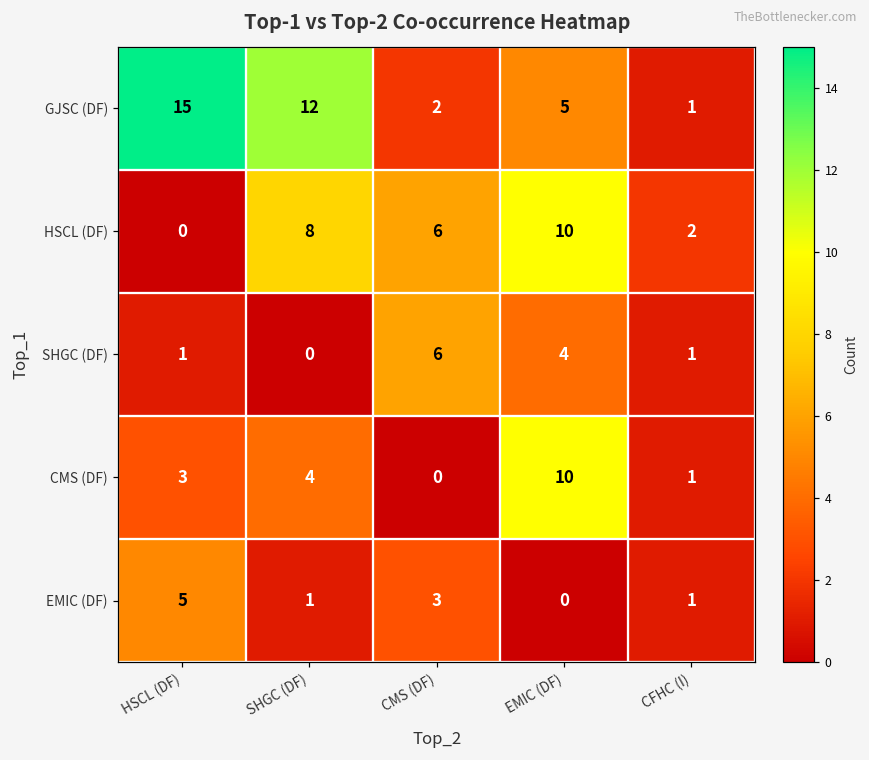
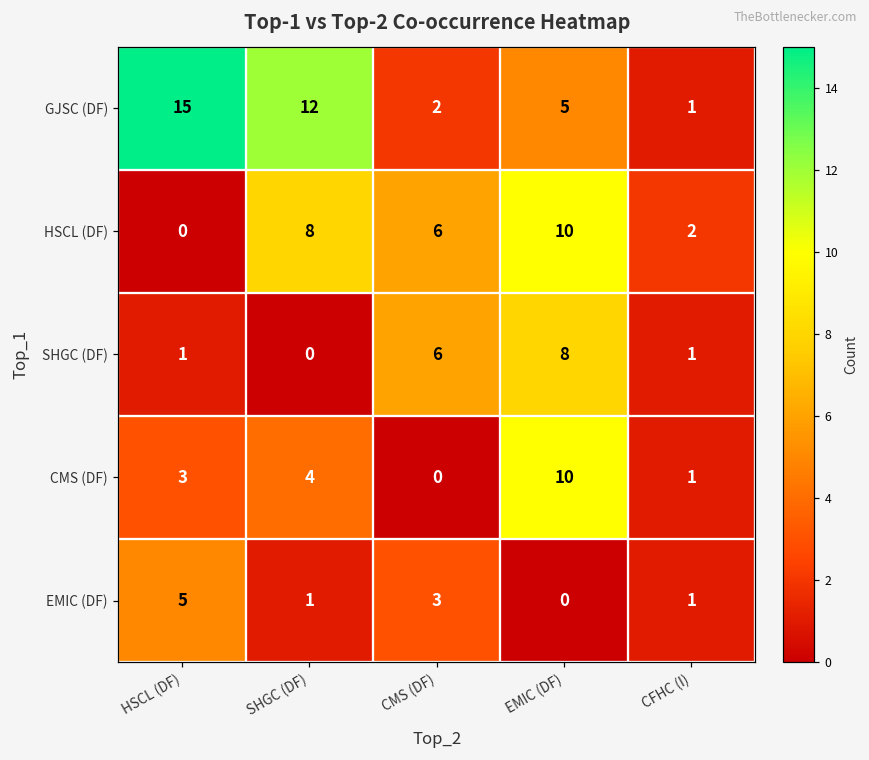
SHGC (DF), EMIC (DF): 4 -> 8
